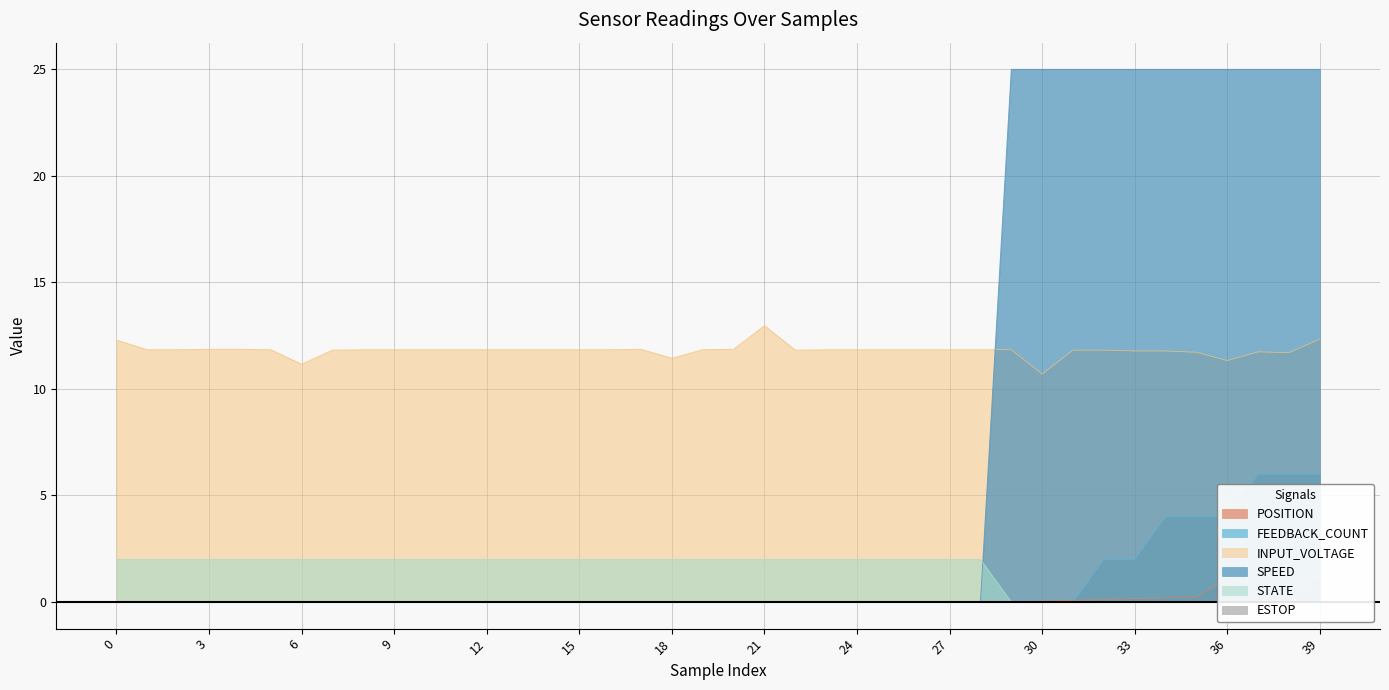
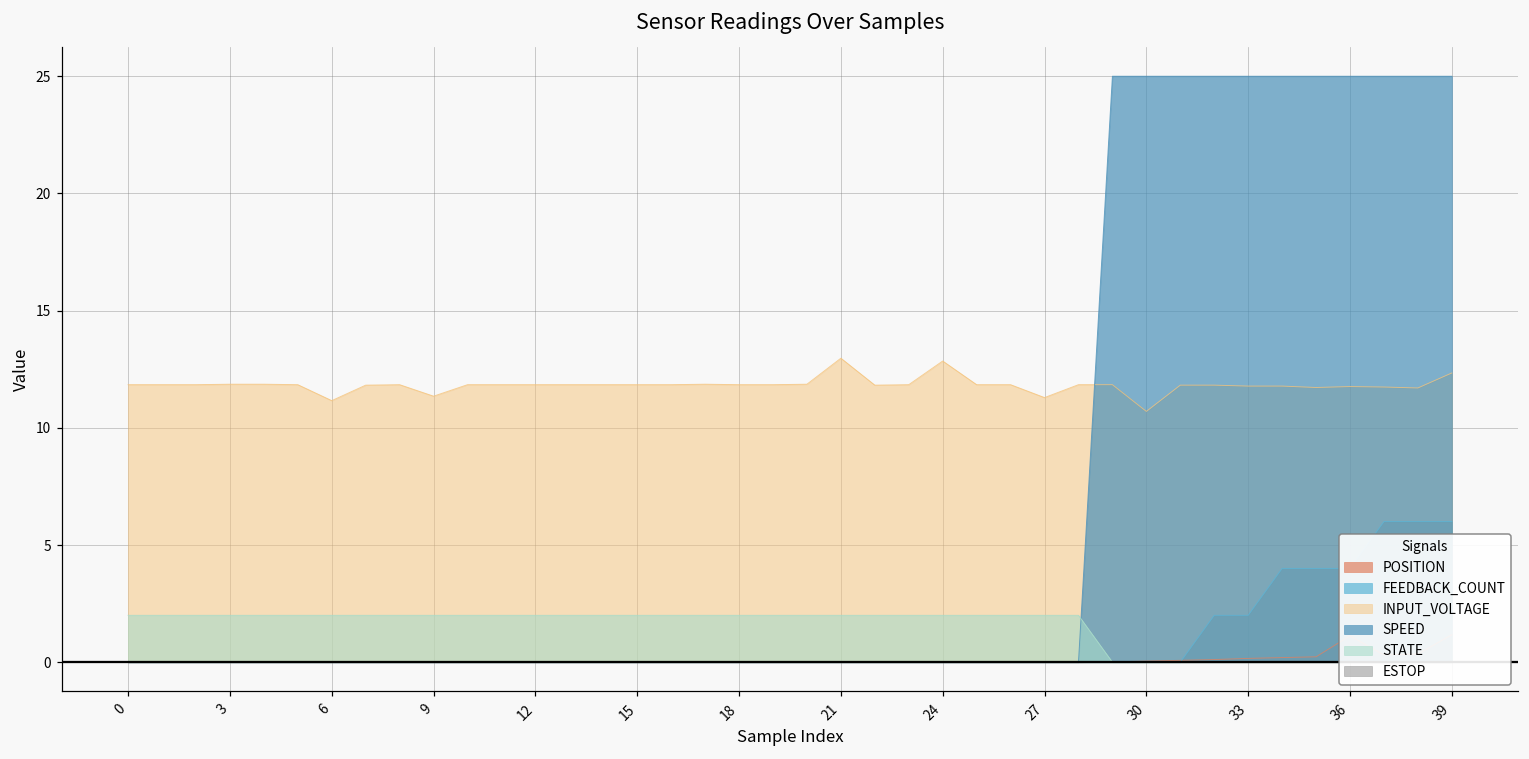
INPUT_VOLTAGE, 0: 12.3 -> 11.8
INPUT_VOLTAGE, 9: 11.8 -> 11.4
INPUT_VOLTAGE, 18: 11.4 -> 11.8
INPUT_VOLTAGE, 24: 11.8 -> 12.9
INPUT_VOLTAGE, 27: 11.8 -> 11.3
INPUT_VOLTAGE, 36: 11.3 -> 11.8
